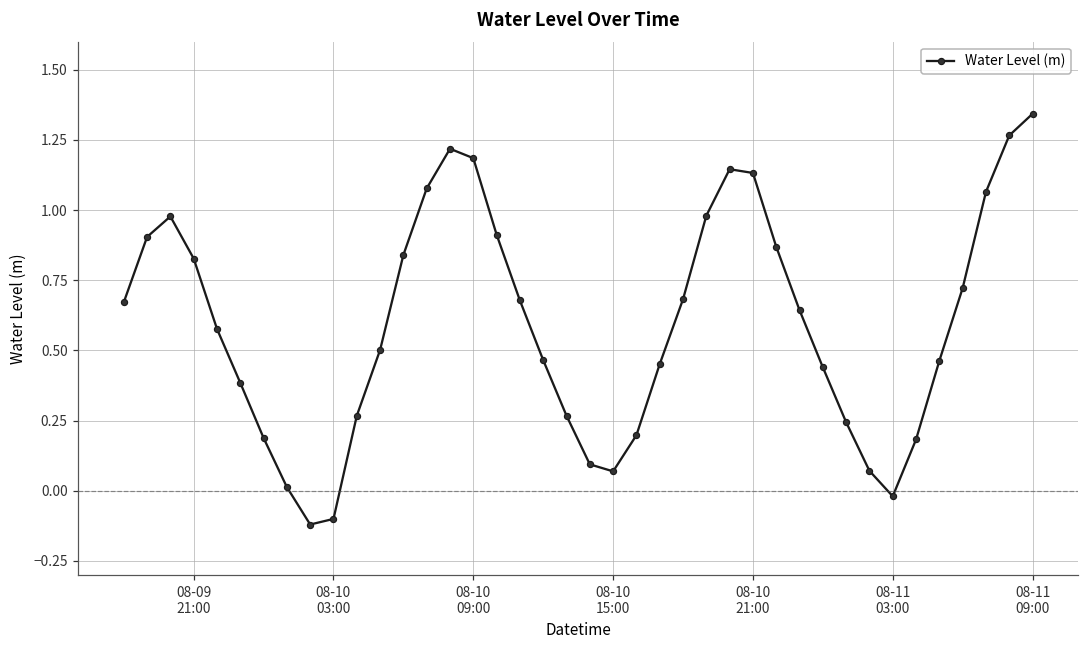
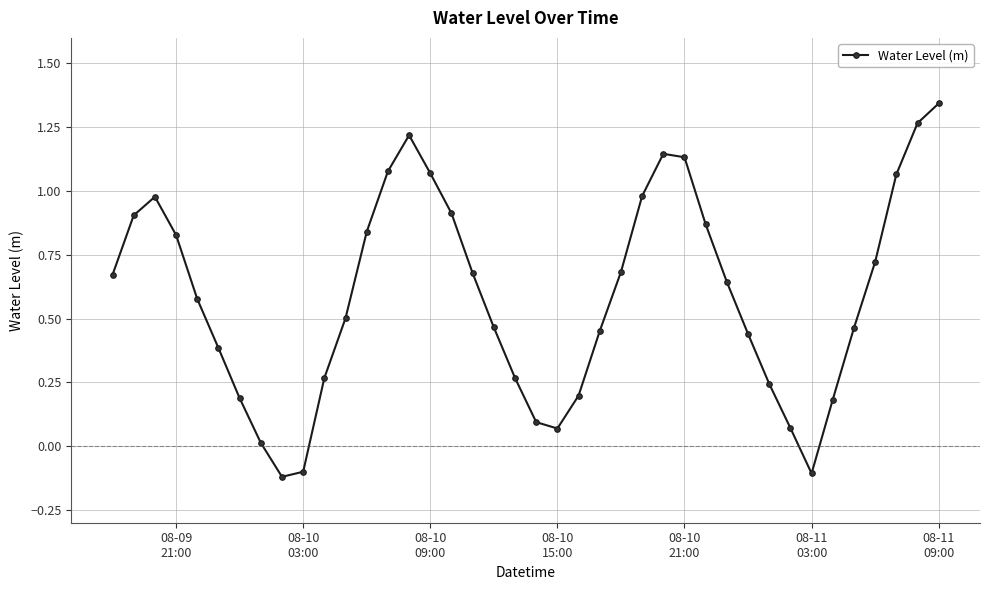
08-10 09:00: 1.19 -> 1.07
08-11 03:00: -0.02 -> -0.11
